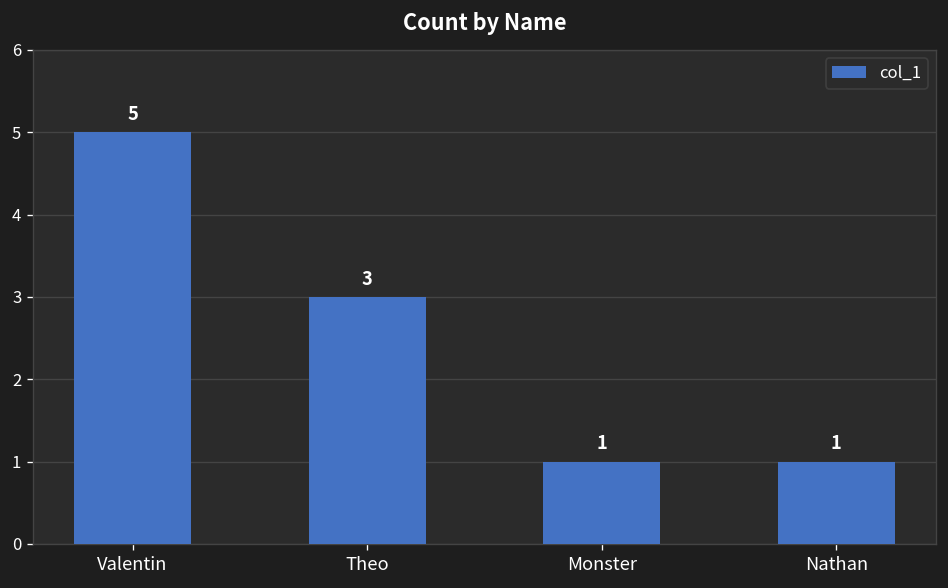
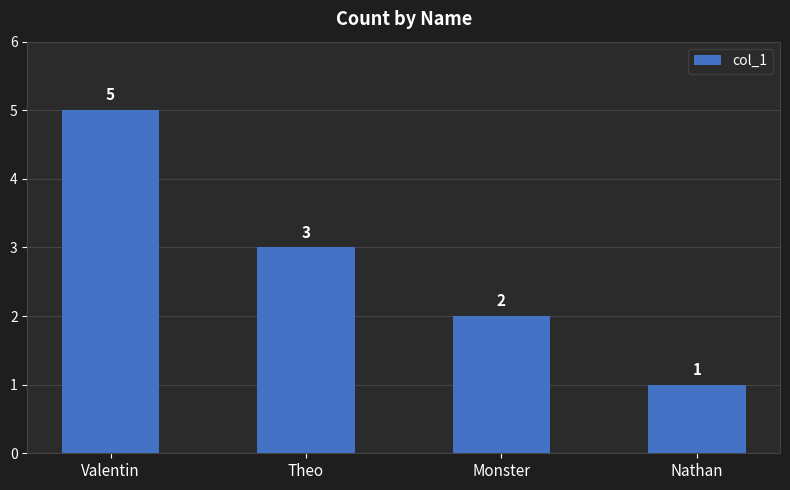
Monster: 1 -> 2
